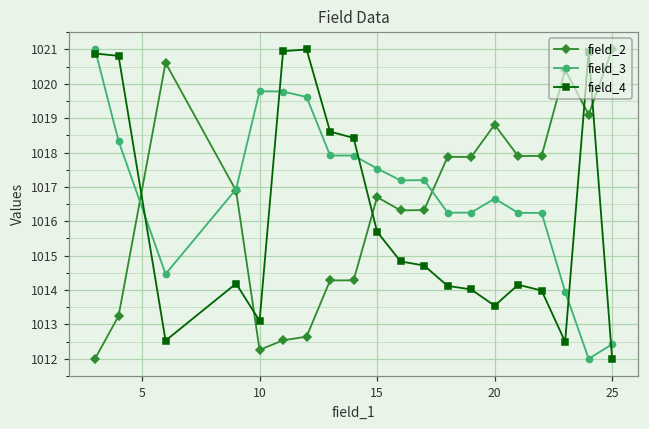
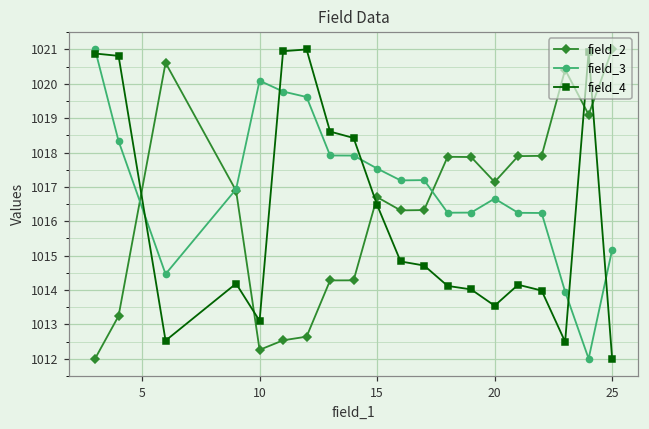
field_3, 10: 1019.8 -> 1020.1
field_4, 15: 1015.7 -> 1016.5
field_2, 20: 1018.8 -> 1017.1
field_3, 25: 1012.4 -> 1015.2
